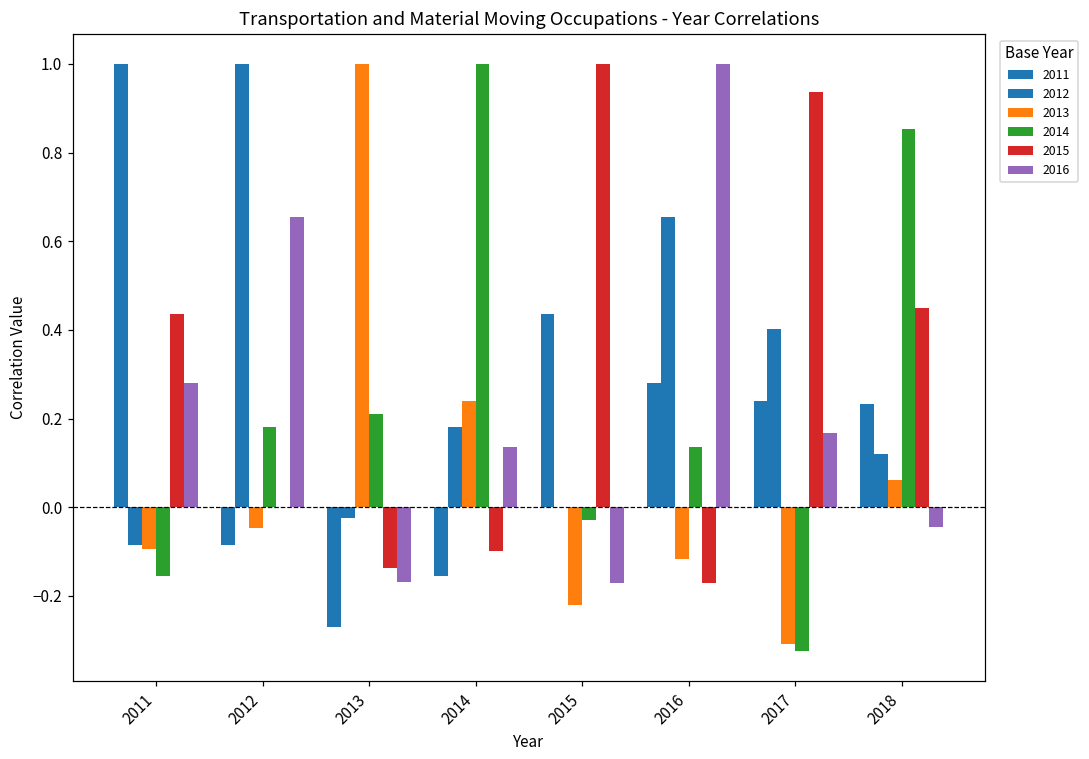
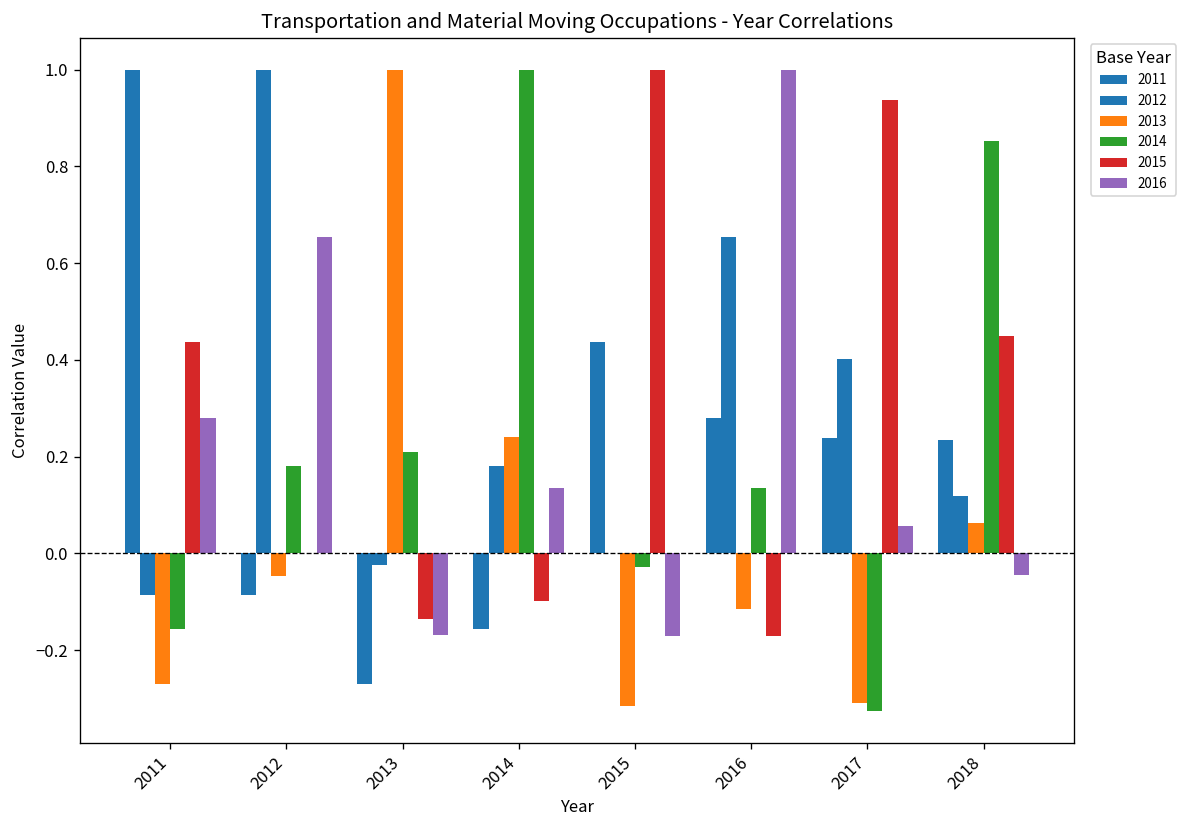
2013, 2011: -0.10 -> -0.27
2013, 2015: -0.22 -> -0.31
2016, 2017: 0.17 -> 0.06
